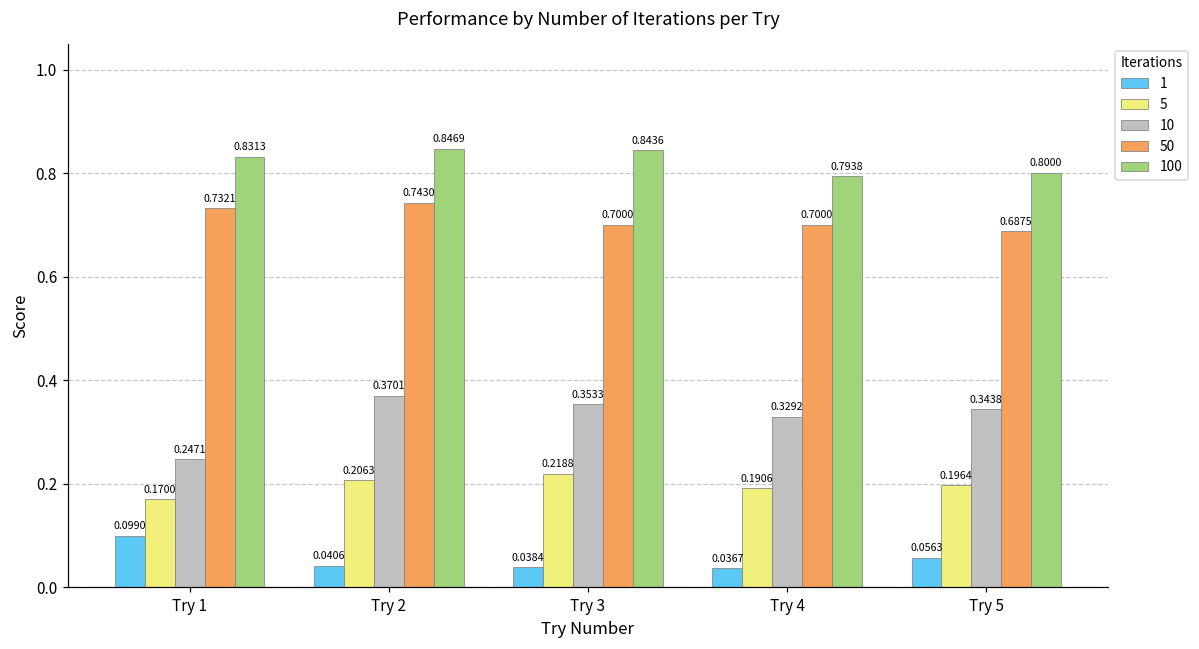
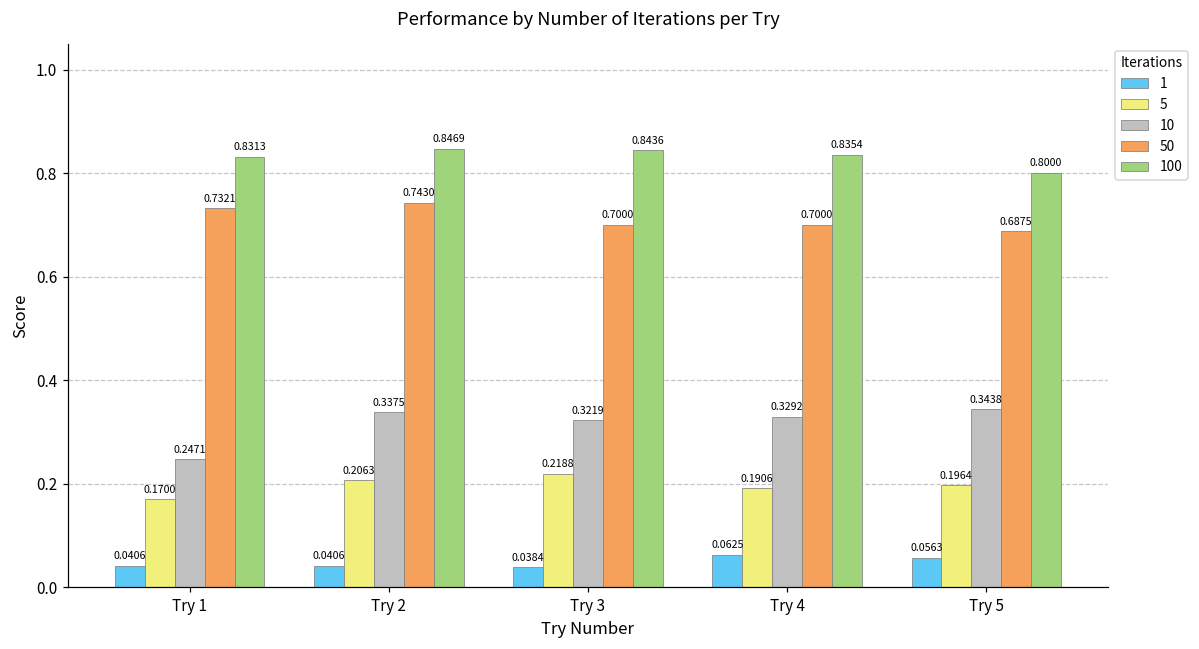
1, Try 1: 0.0990 -> 0.0406
10, Try 2: 0.3701 -> 0.3375
10, Try 3: 0.3533 -> 0.3219
1, Try 4: 0.0367 -> 0.0625
100, Try 4: 0.7938 -> 0.8354
